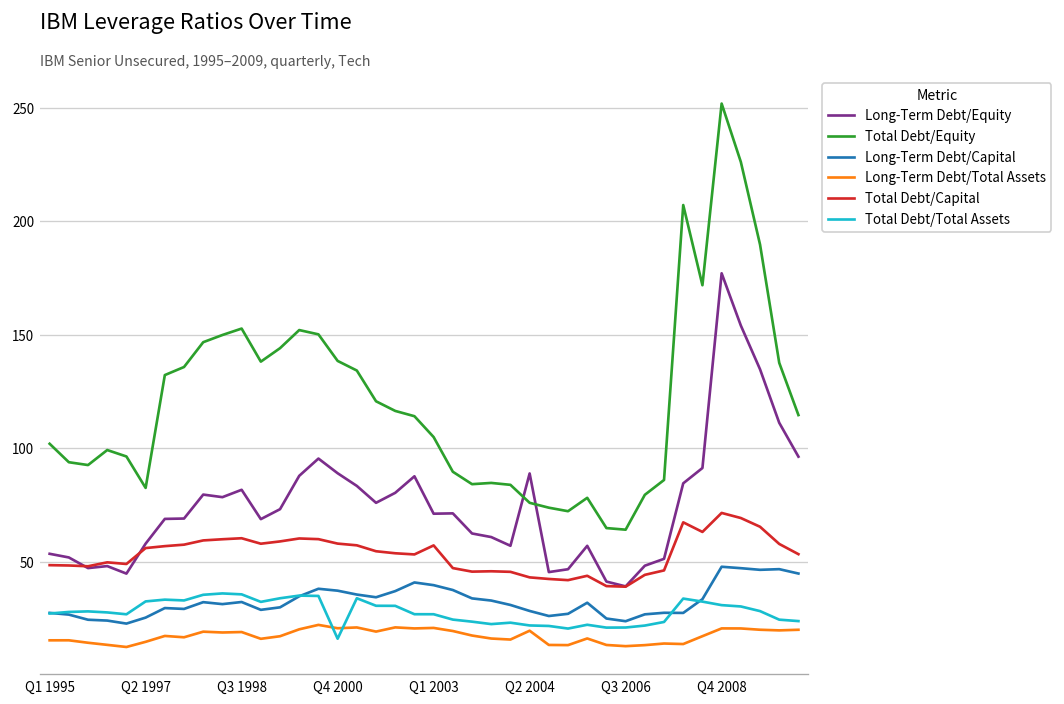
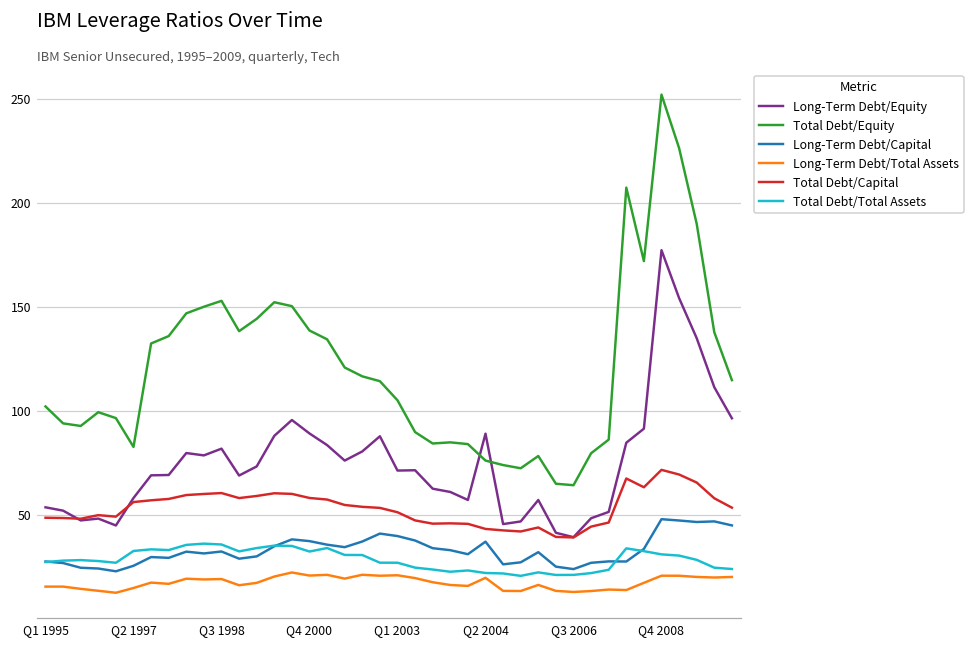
Total Debt/Total Assets, Q4 2000: 16 -> 32
Total Debt/Capital, Q1 2003: 57 -> 51
Long-Term Debt/Capital, Q2 2004: 28 -> 37
